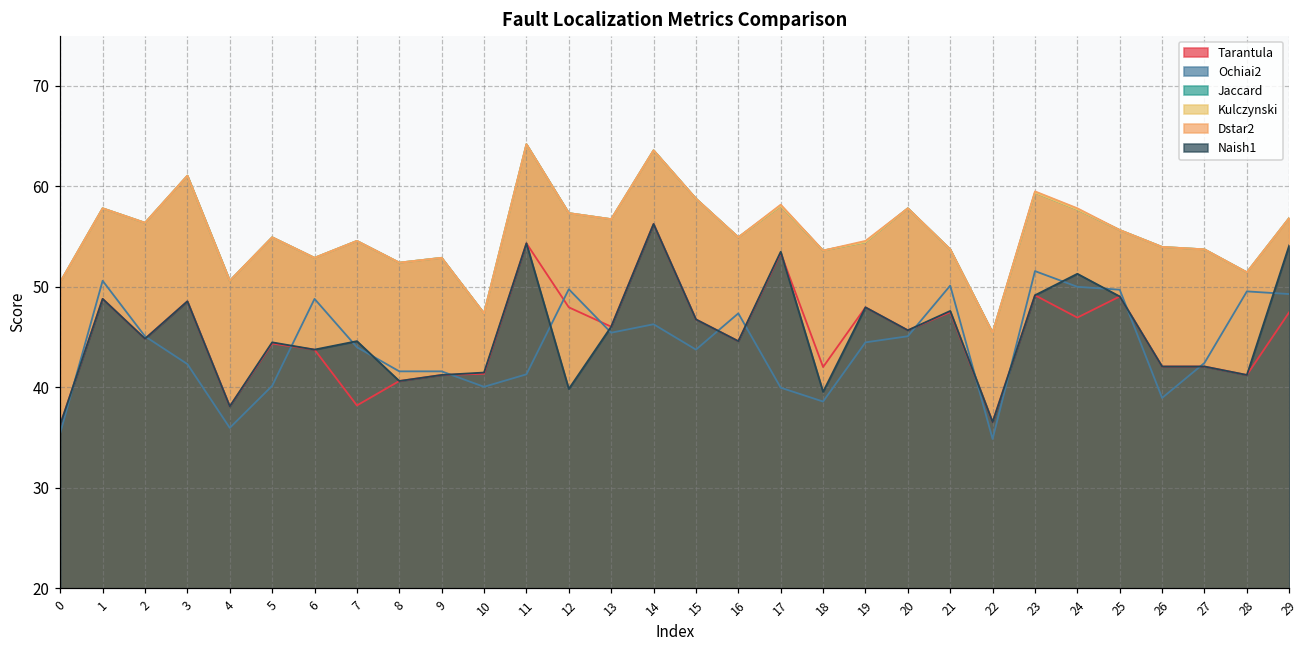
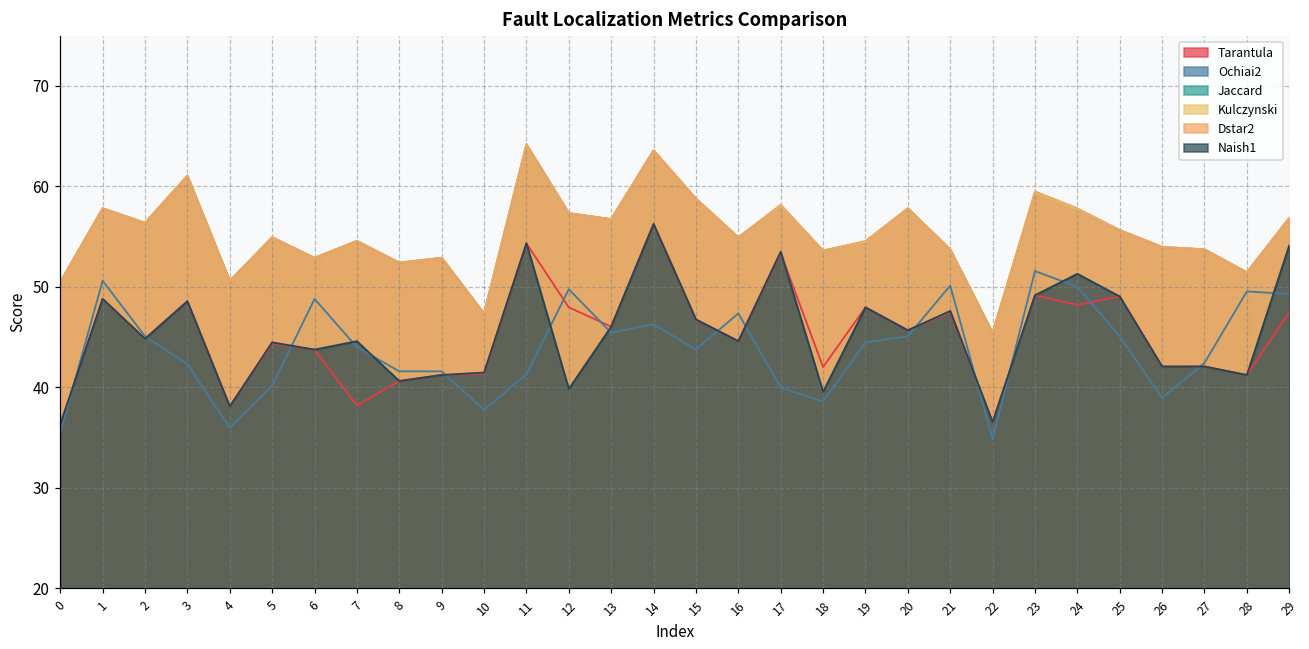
Ochiai2, 10: 40 -> 38
Tarantula, 24: 47 -> 48
Ochiai2, 25: 50 -> 45
